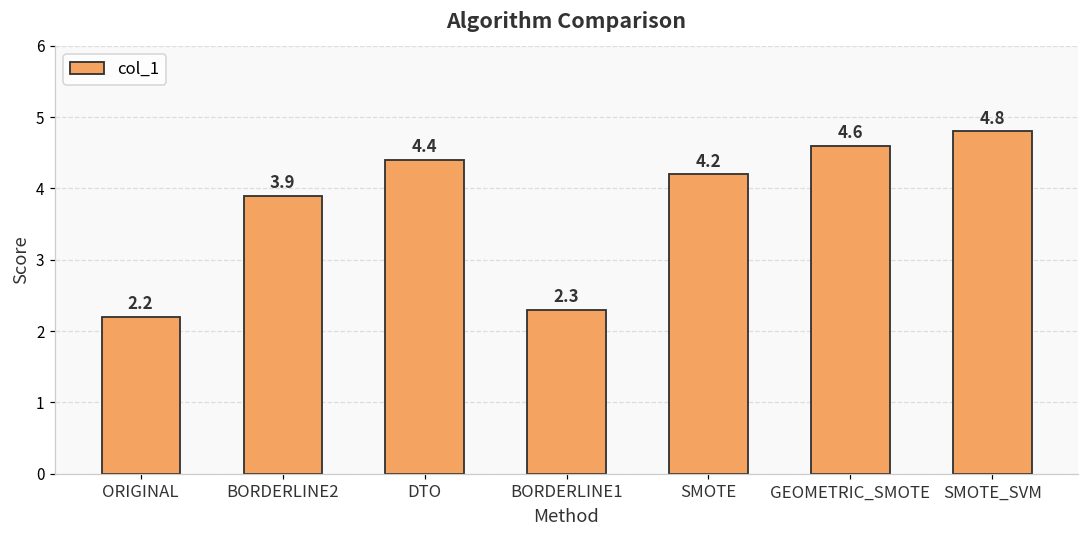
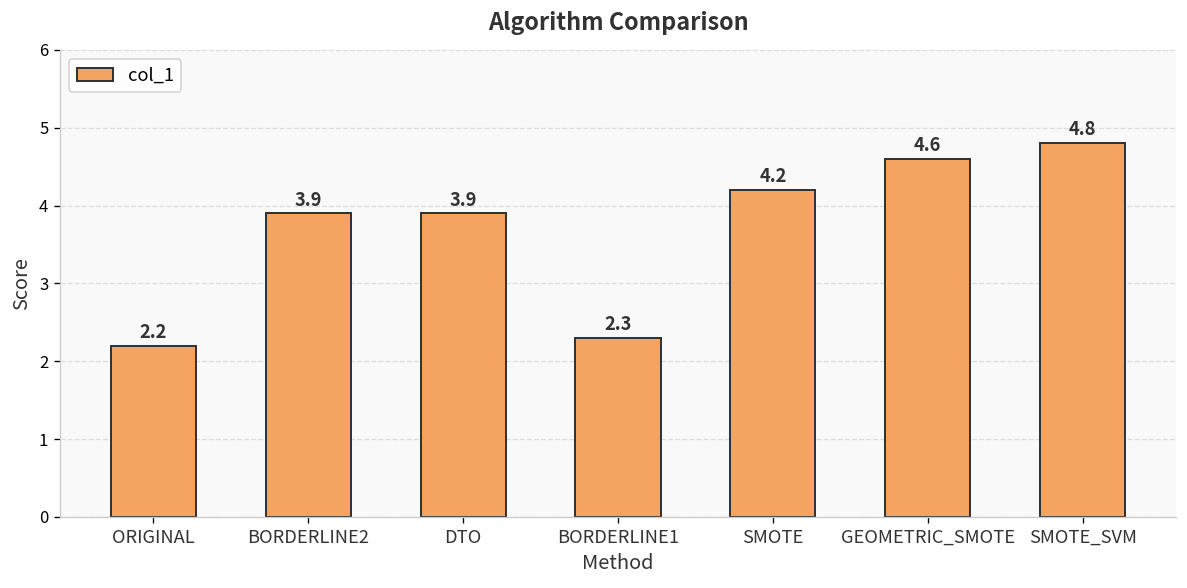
DTO: 4.4 -> 3.9
